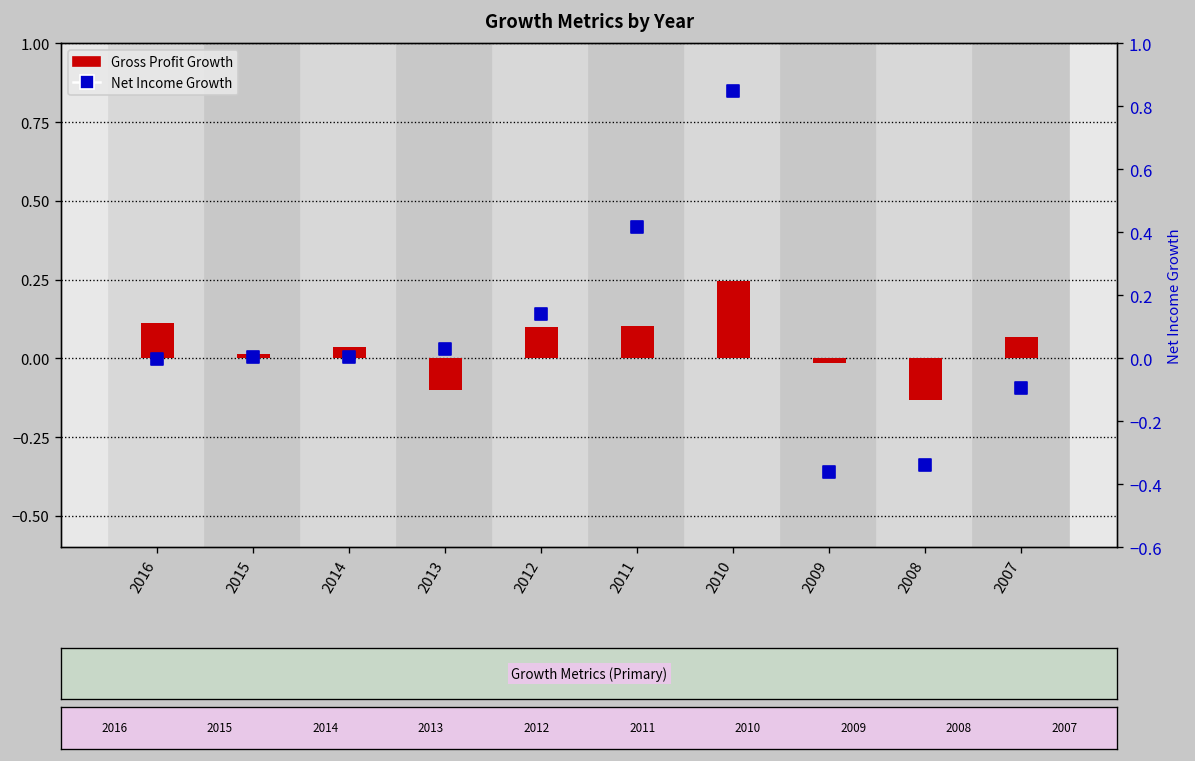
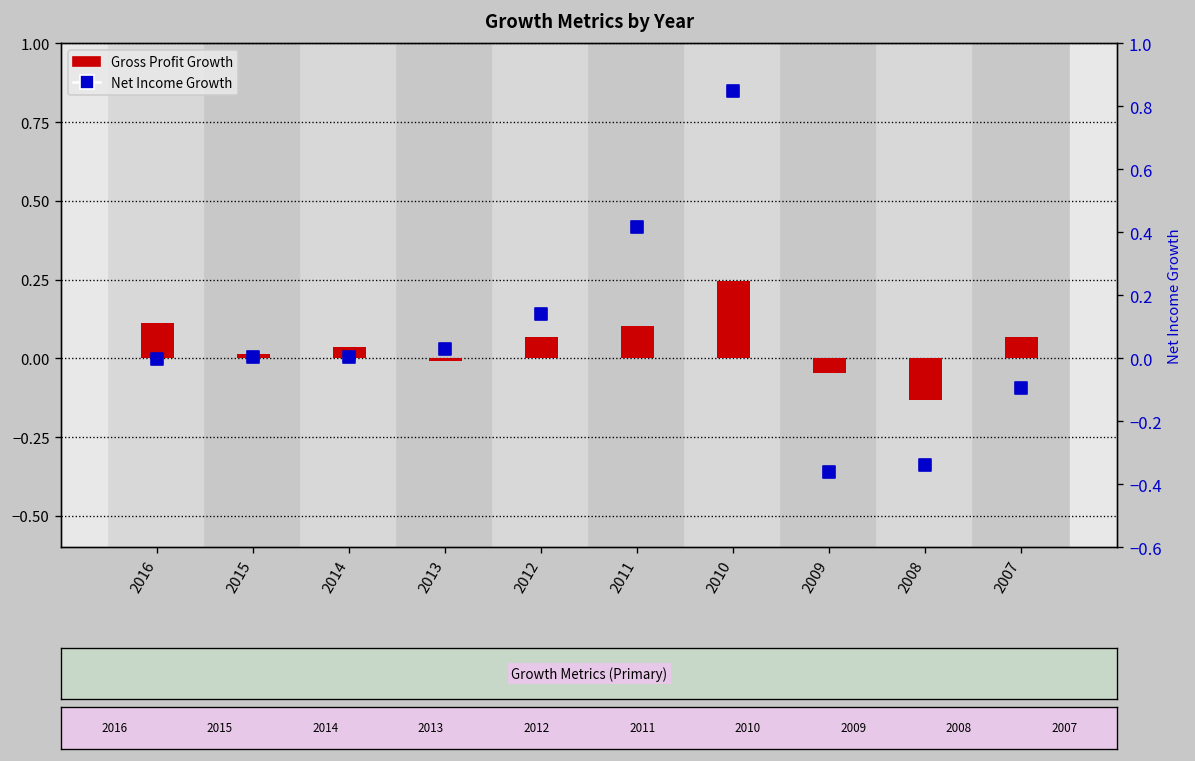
Gross Profit Growth, 2013: -0.10 -> -0.01
Gross Profit Growth, 2012: 0.10 -> 0.07
Gross Profit Growth, 2009: -0.02 -> -0.05
